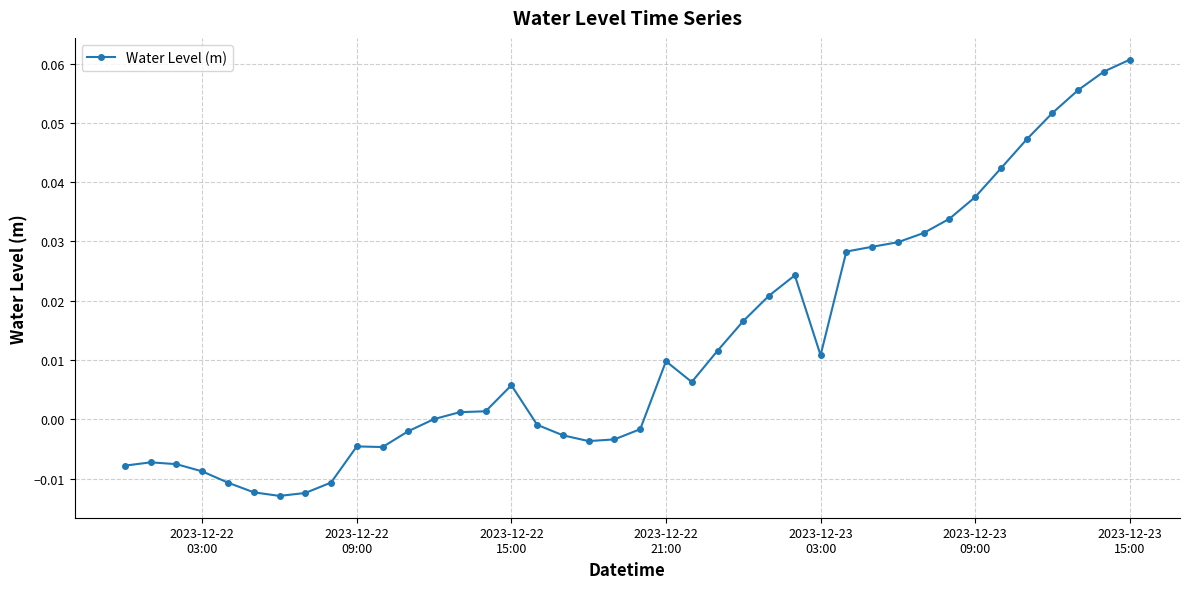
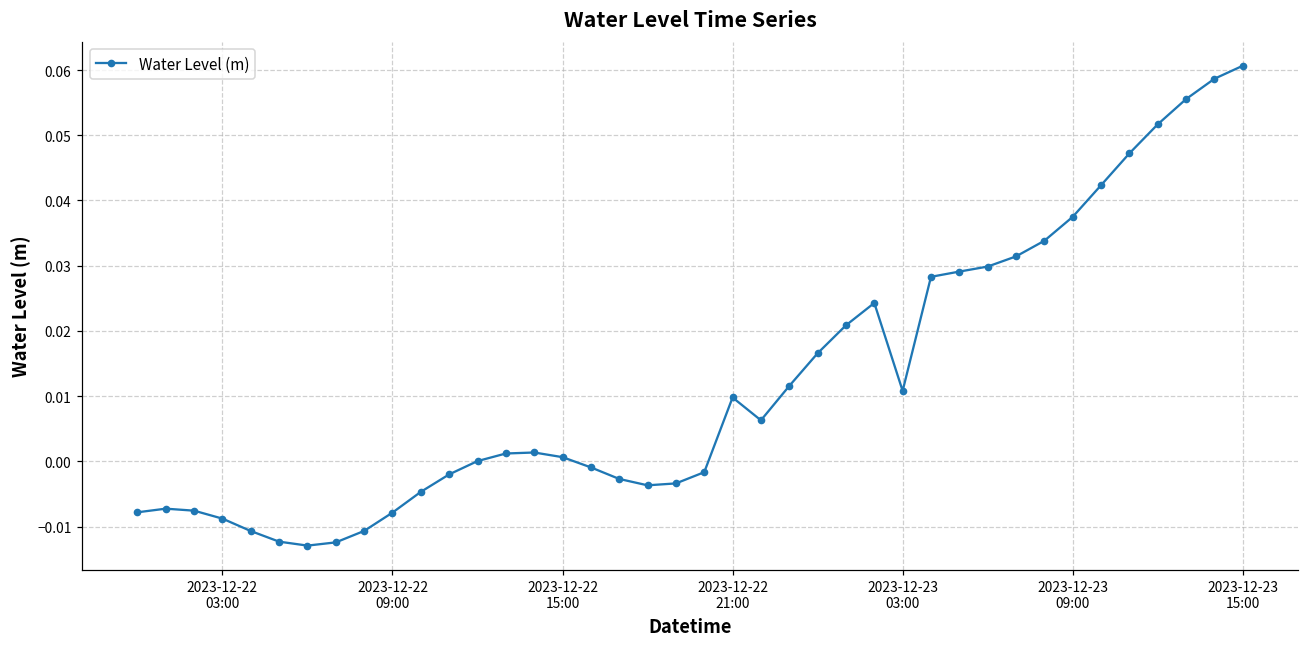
2023-12-22 09:00: -0.005 -> -0.008
2023-12-22 15:00: 0.006 -> 0.001
